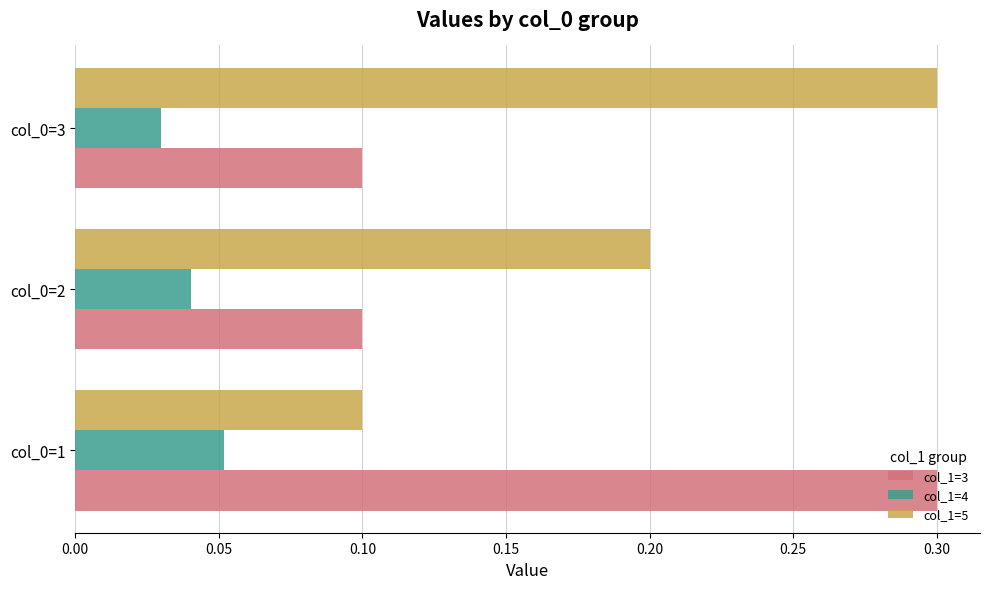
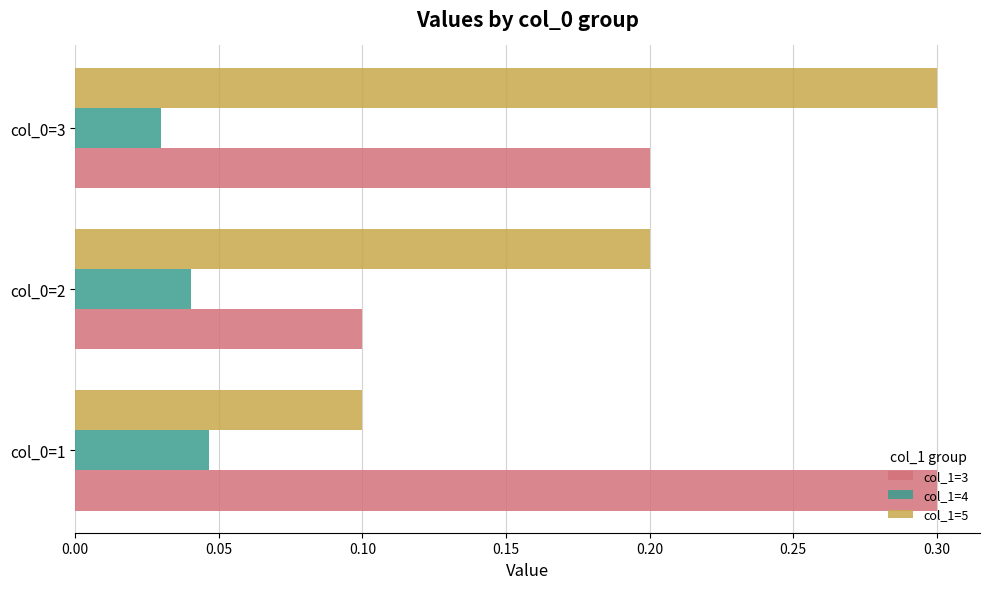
col_1=3, col_0=3: 0.1 -> 0.2
col_1=4, col_0=1: 0.052 -> 0.047
